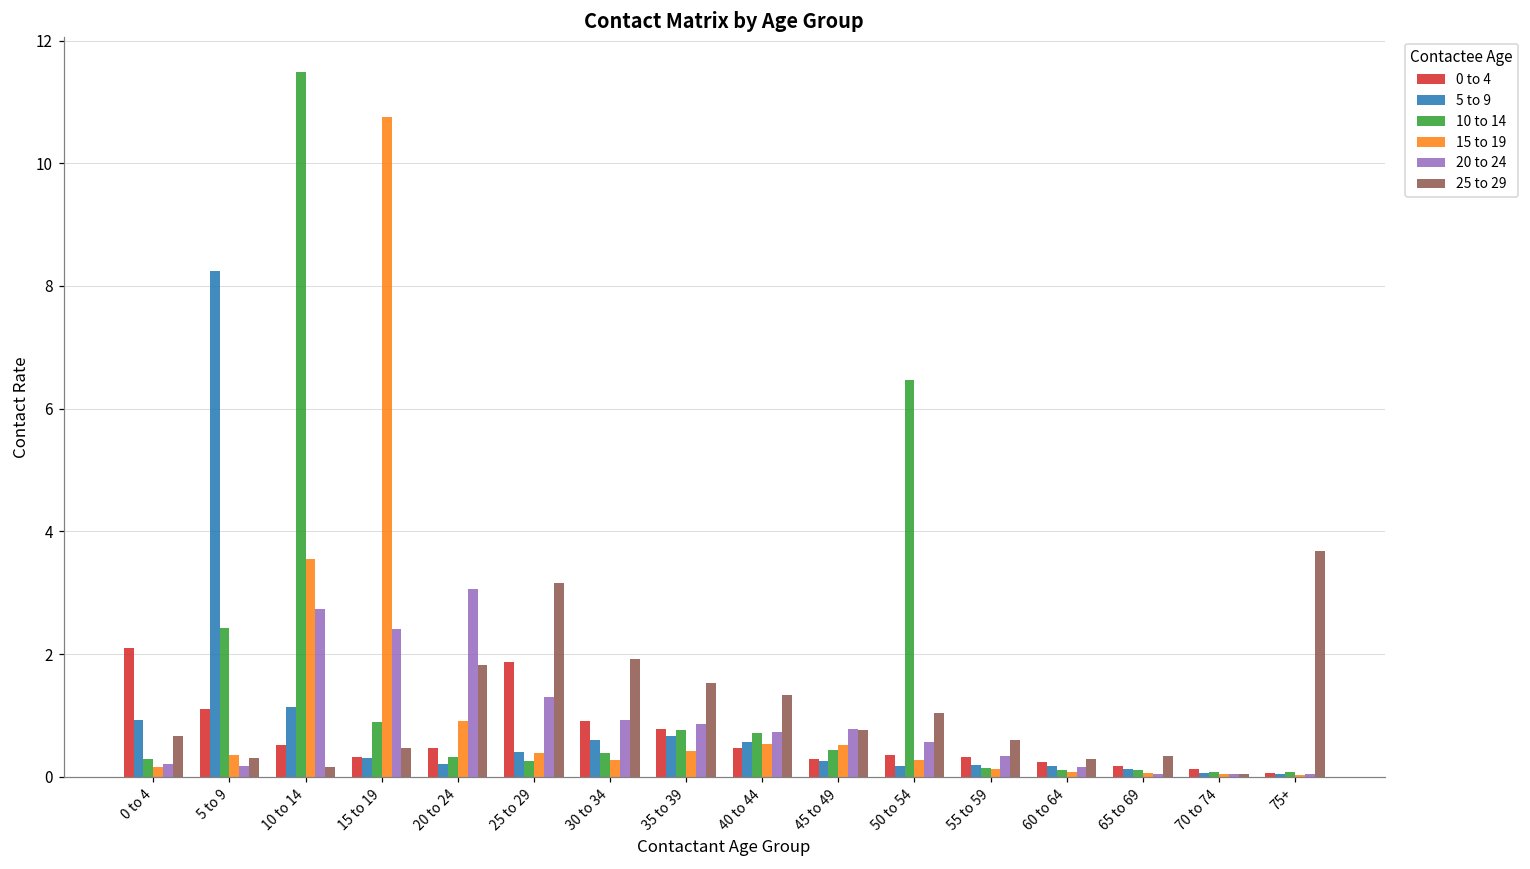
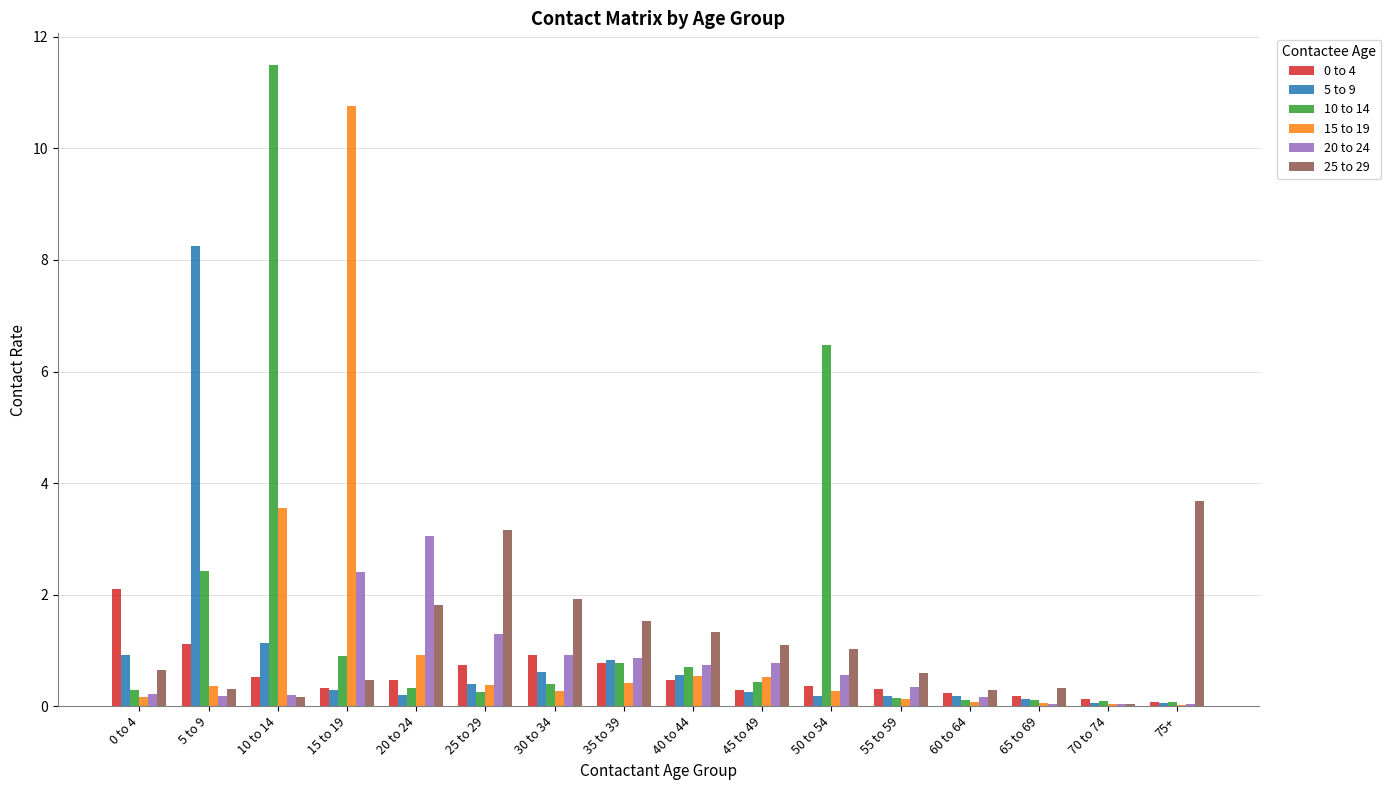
20 to 24, 10 to 14: 2.7 -> 0.2
0 to 4, 25 to 29: 1.9 -> 0.7
5 to 9, 35 to 39: 0.7 -> 0.8
25 to 29, 45 to 49: 0.8 -> 1.1
